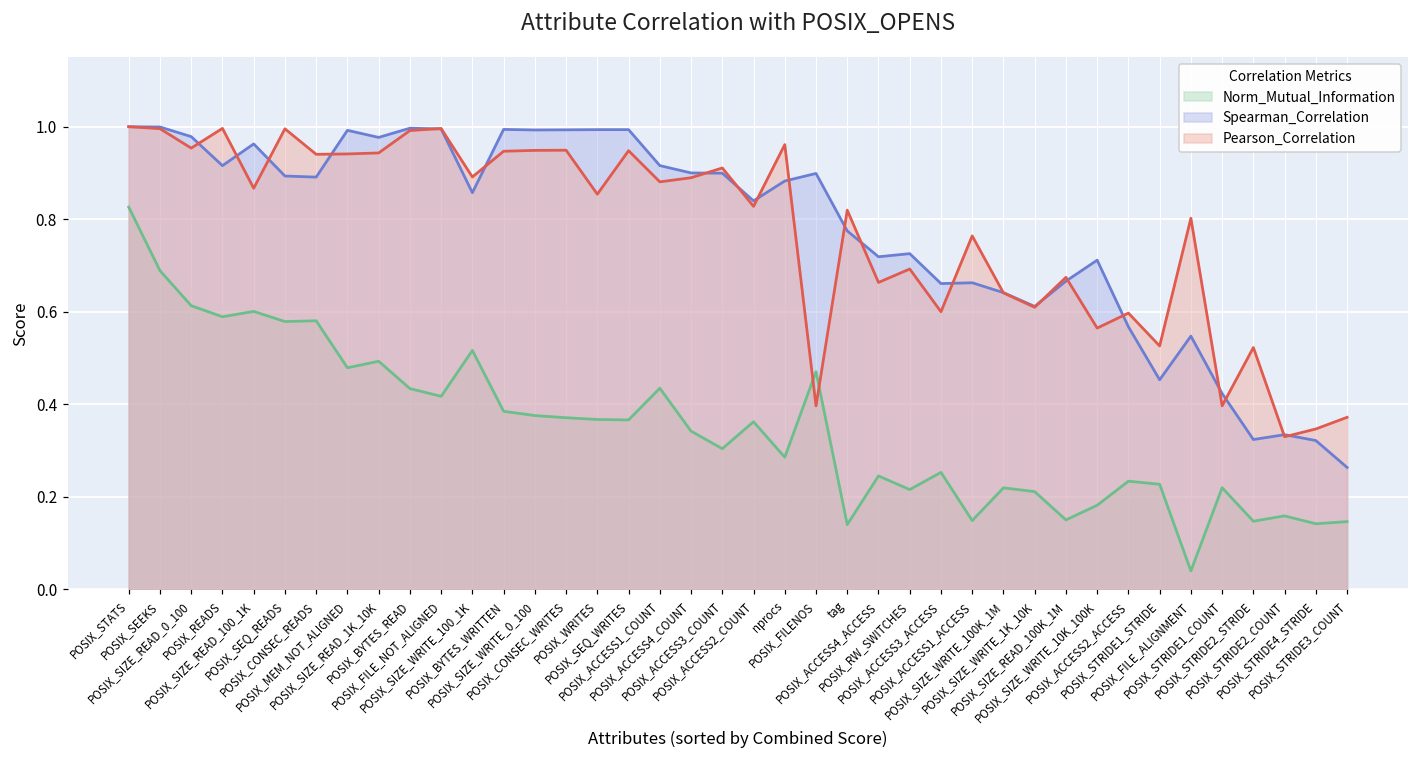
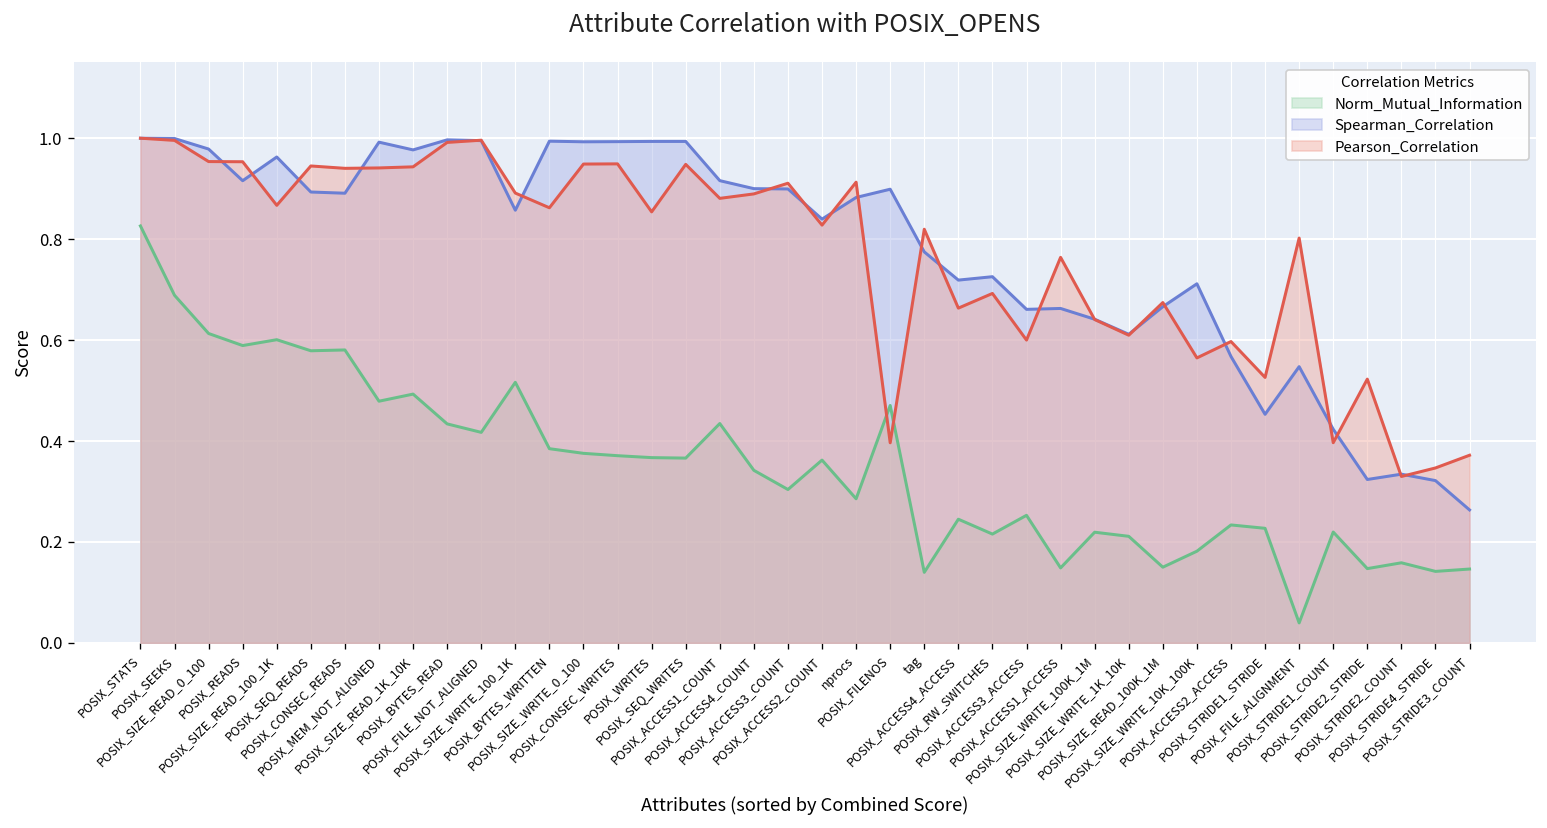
Pearson_Correlation, POSIX_READS: 1.00 -> 0.95
Pearson_Correlation, POSIX_SEQ_READS: 1.00 -> 0.94
Pearson_Correlation, POSIX_BYTES_WRITTEN: 0.95 -> 0.86
Pearson_Correlation, nprocs: 0.96 -> 0.91
